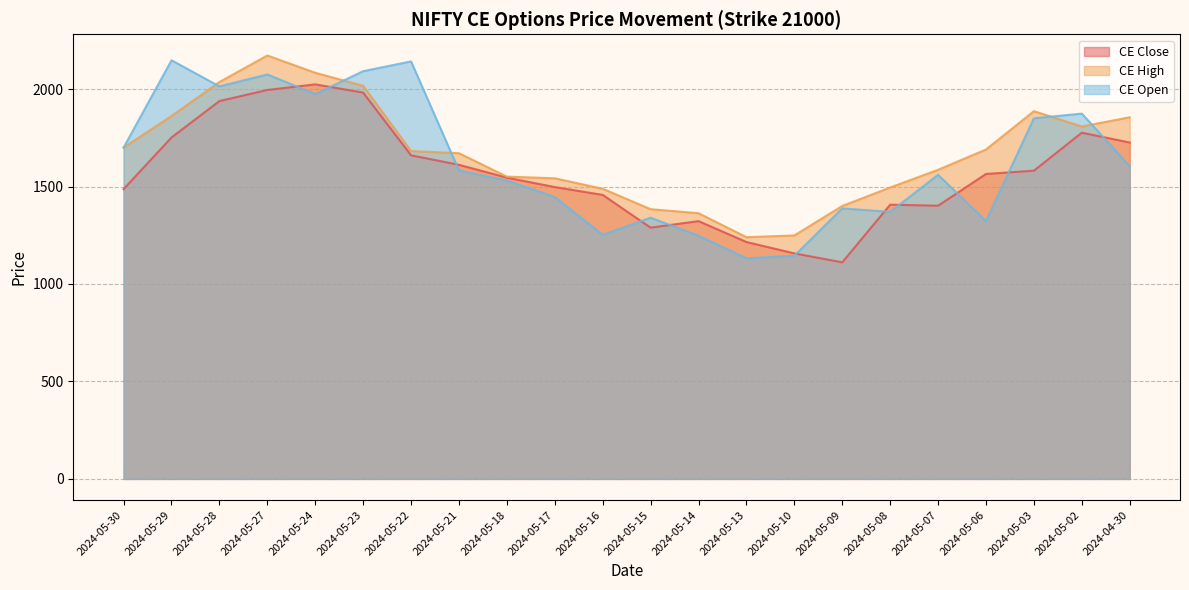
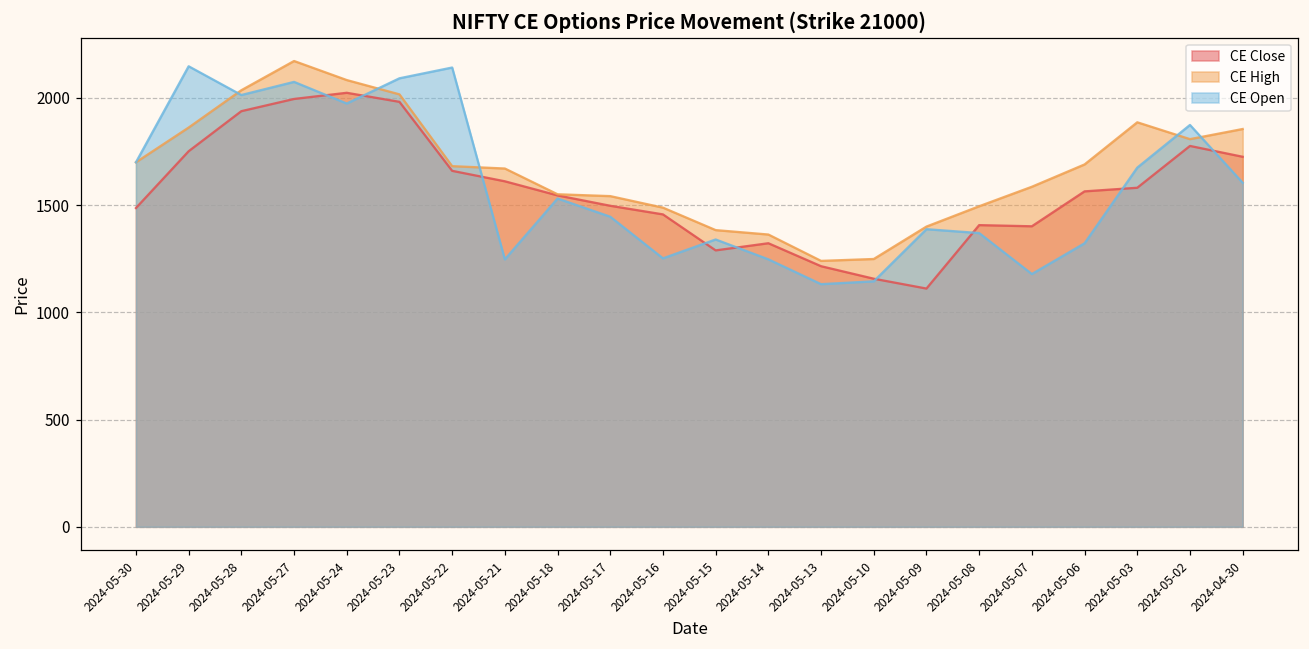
CE Open, 2024-05-21: 1580 -> 1250
CE Open, 2024-05-07: 1560 -> 1180
CE Open, 2024-05-03: 1850 -> 1680
